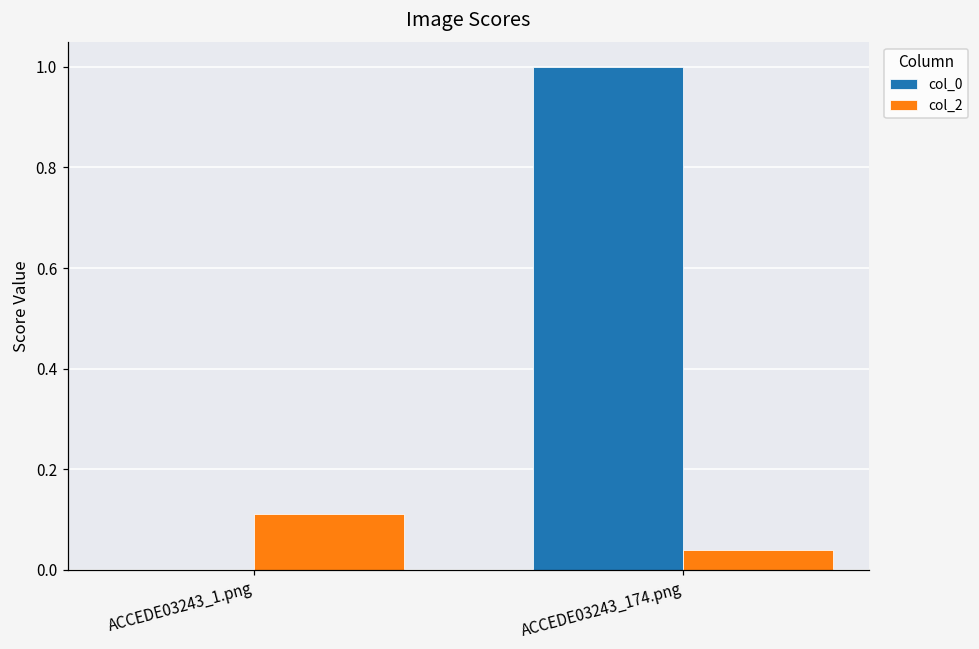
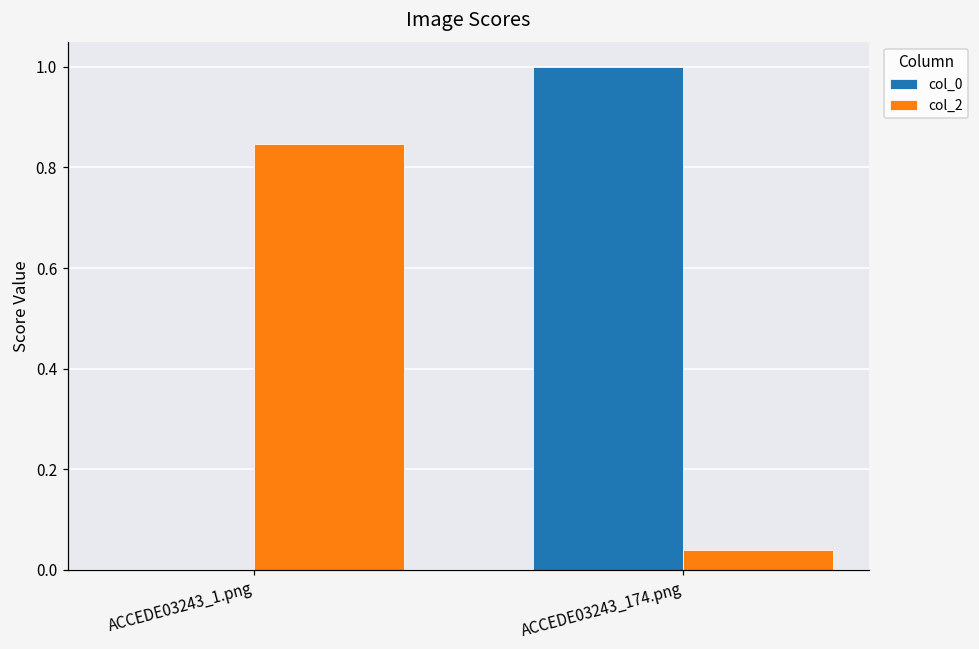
col_2, ACCEDE03243_1.png: 0.11 -> 0.85
